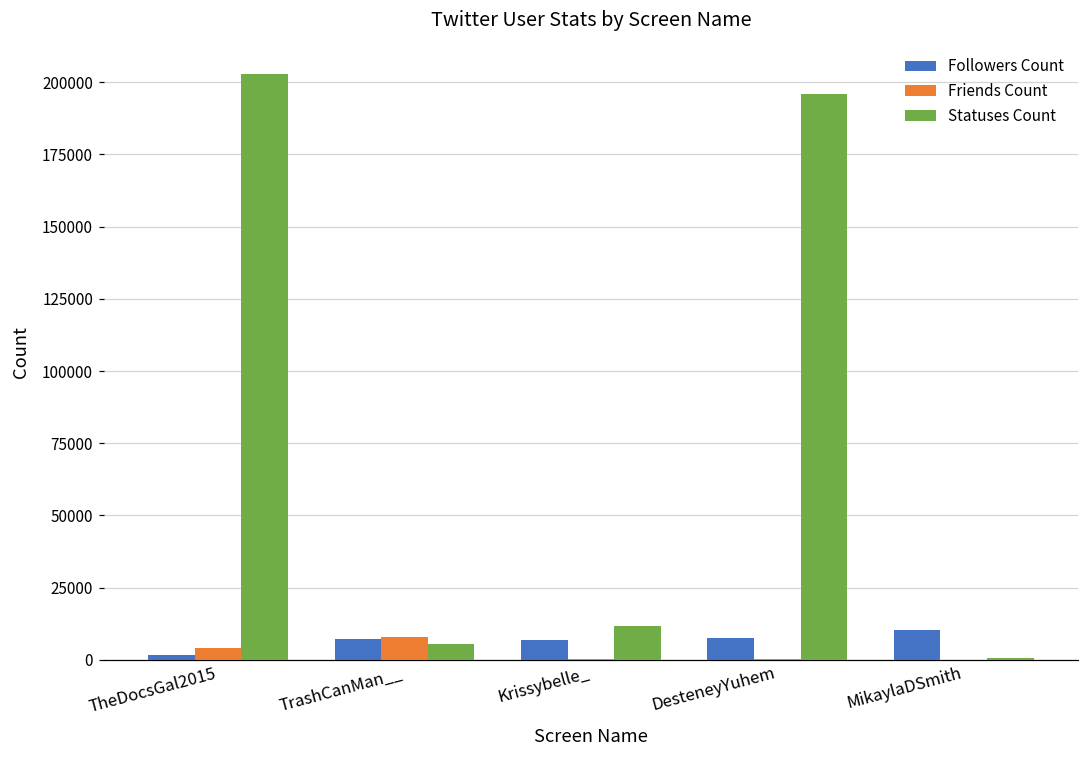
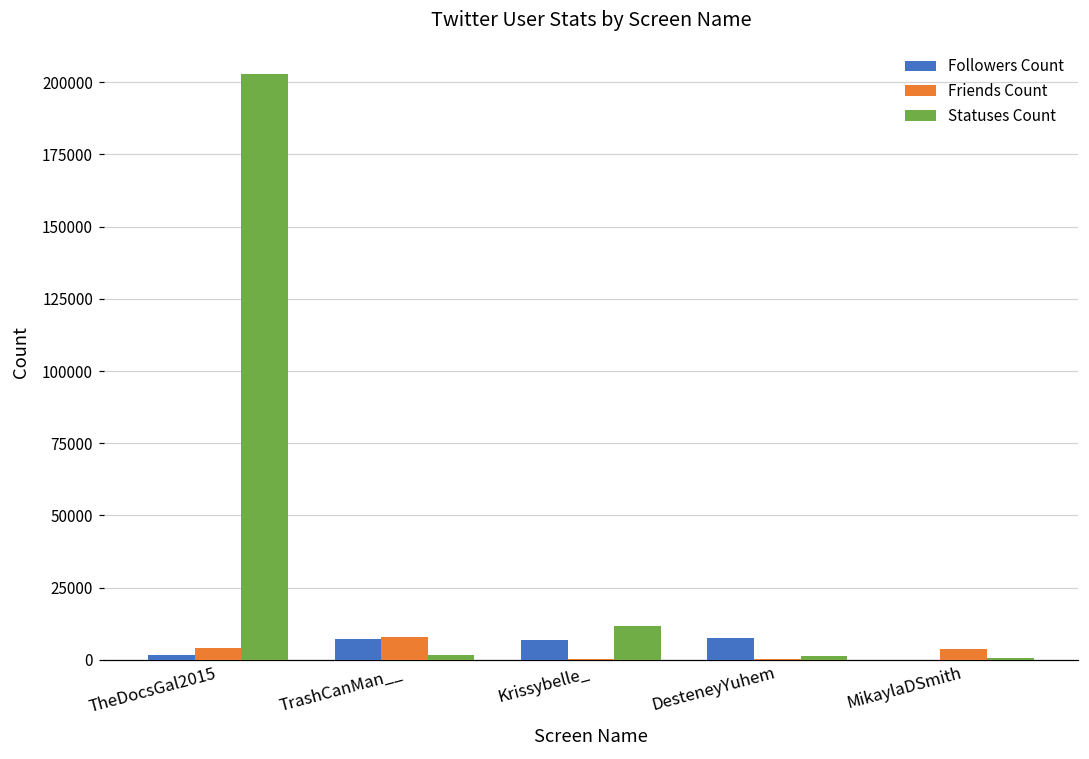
Statuses Count, TrashCanMan__: 6000 -> 2000
Statuses Count, DesteneyYuhem: 196000 -> 1000
Followers Count, MikaylaDSmith: 10000 -> 0
Friends Count, MikaylaDSmith: 0 -> 4000
